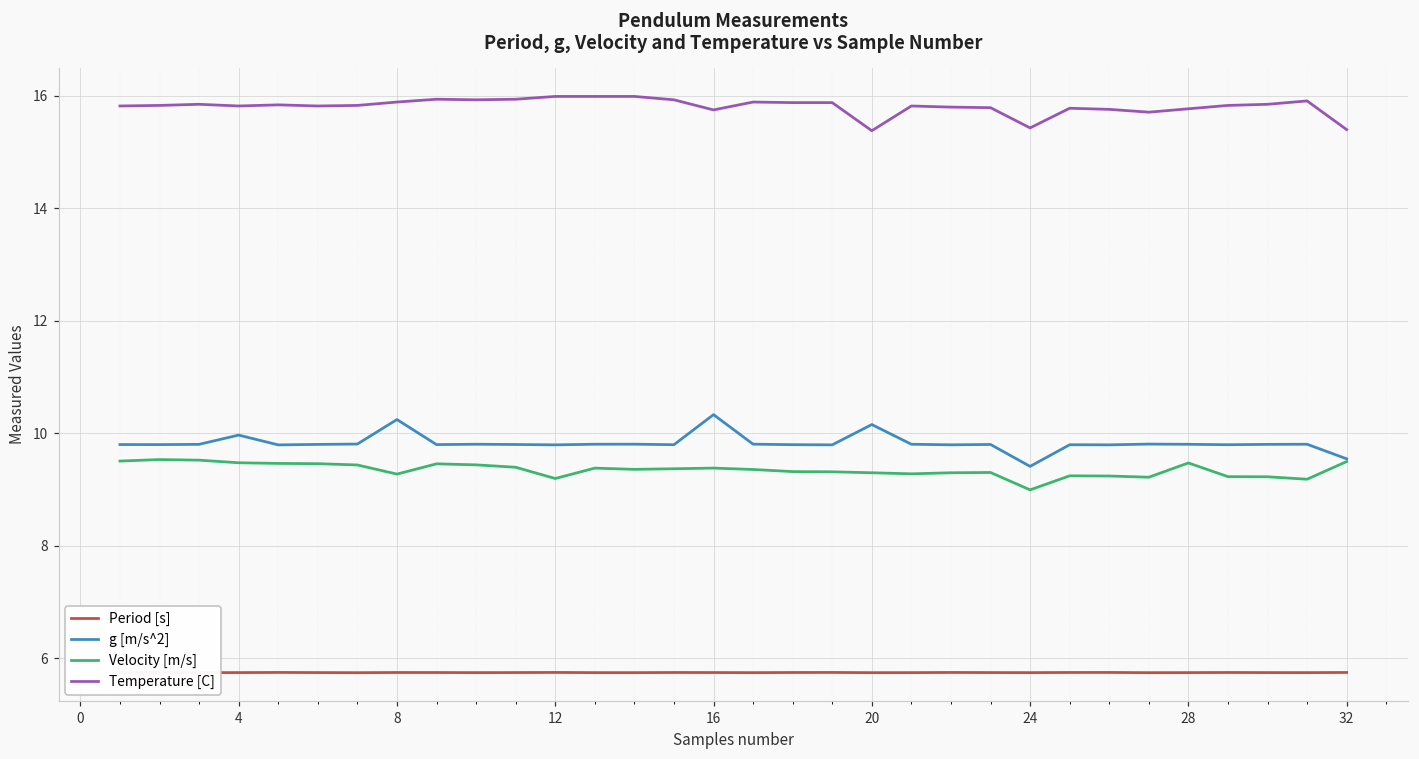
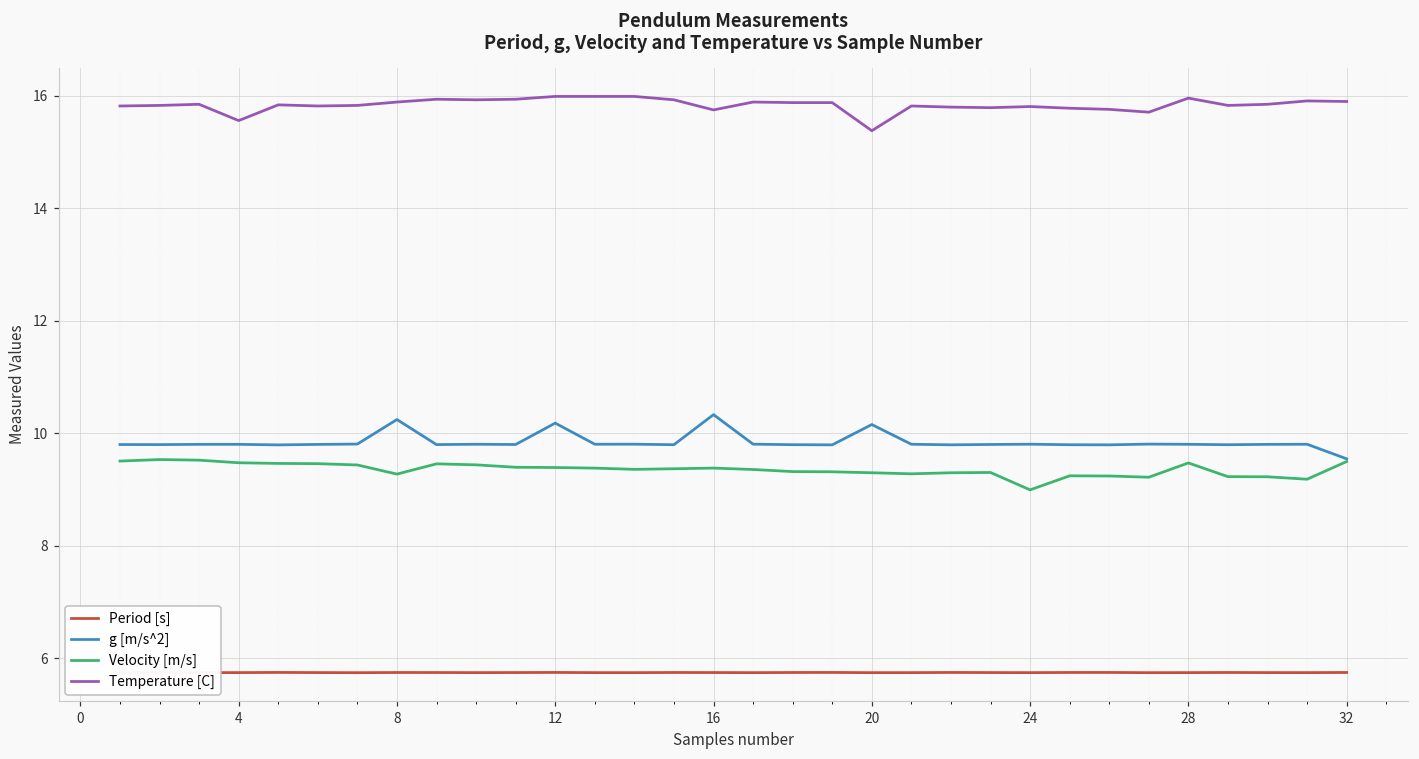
g [m/s^2], 4: 10.0 -> 9.8
Temperature [C], 4: 15.8 -> 15.6
g [m/s^2], 12: 9.8 -> 10.2
Velocity [m/s], 12: 9.2 -> 9.4
g [m/s^2], 24: 9.4 -> 9.8
Temperature [C], 24: 15.4 -> 15.8
Temperature [C], 28: 15.8 -> 16.0
Temperature [C], 32: 15.4 -> 15.9
